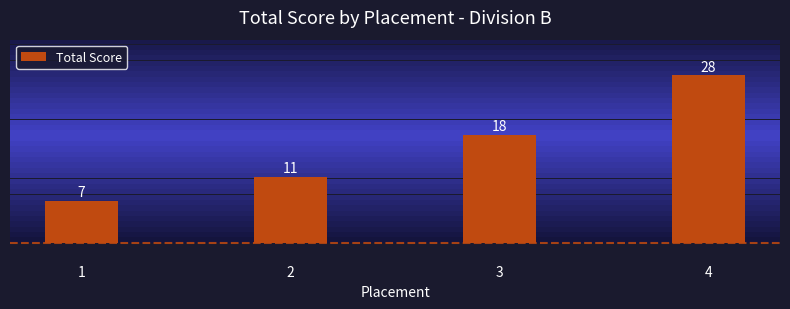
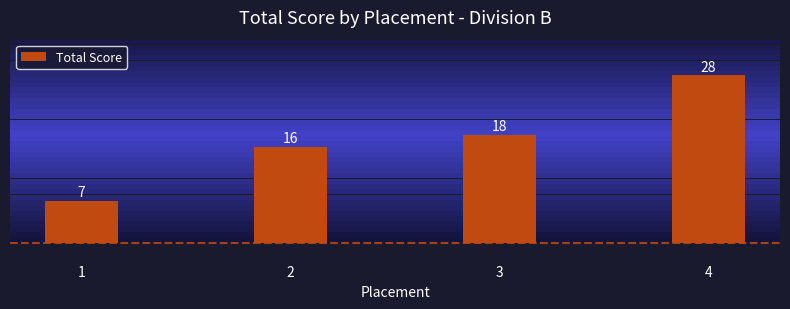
2: 11 -> 16
